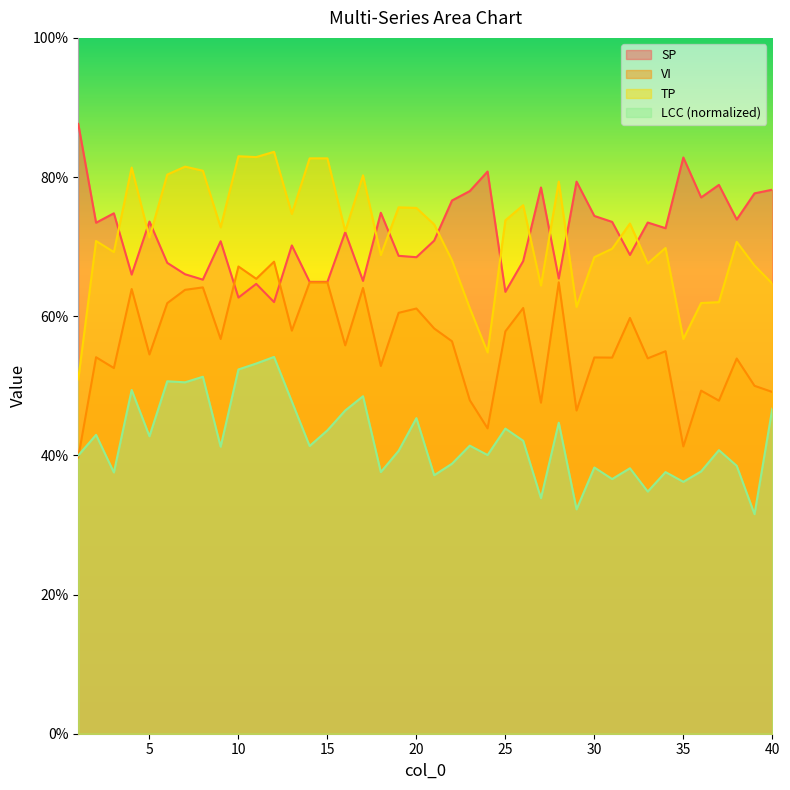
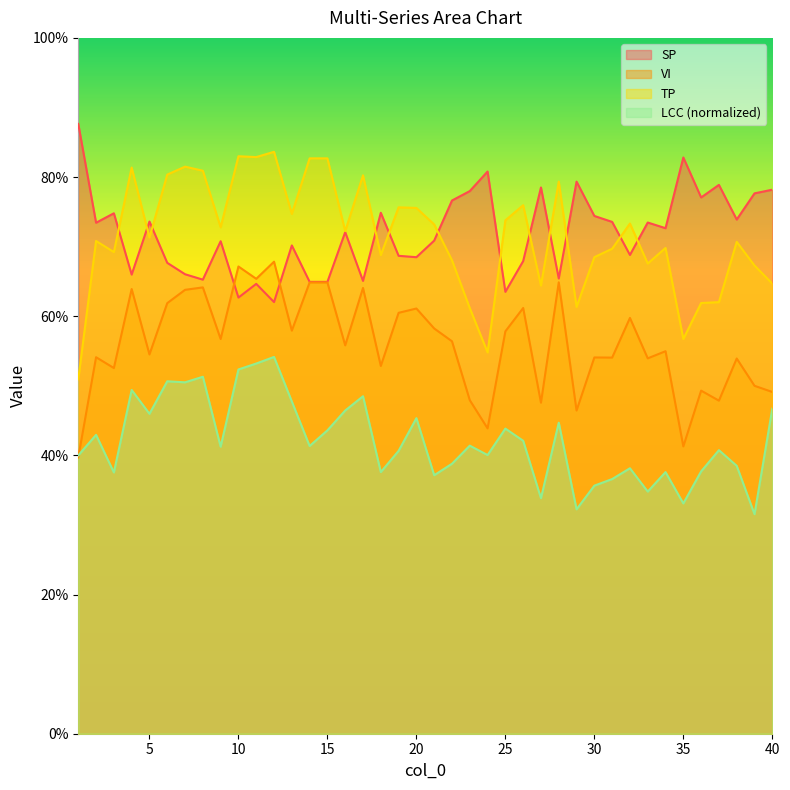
LCC (normalized), 5: 43% -> 46%
LCC (normalized), 30: 38% -> 36%
LCC (normalized), 35: 36% -> 33%
